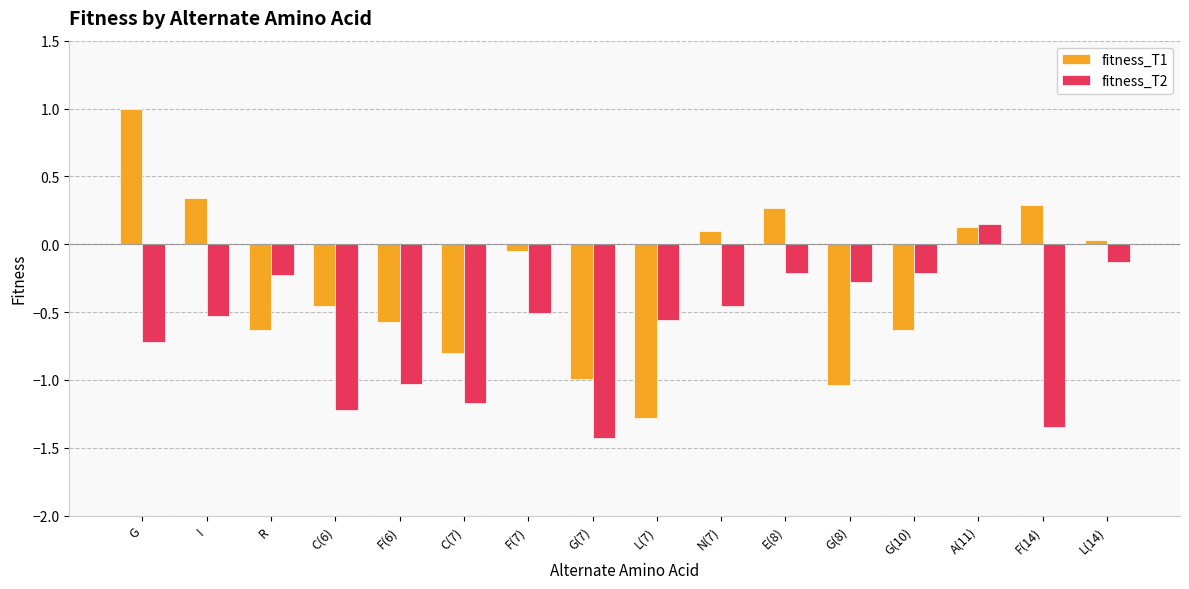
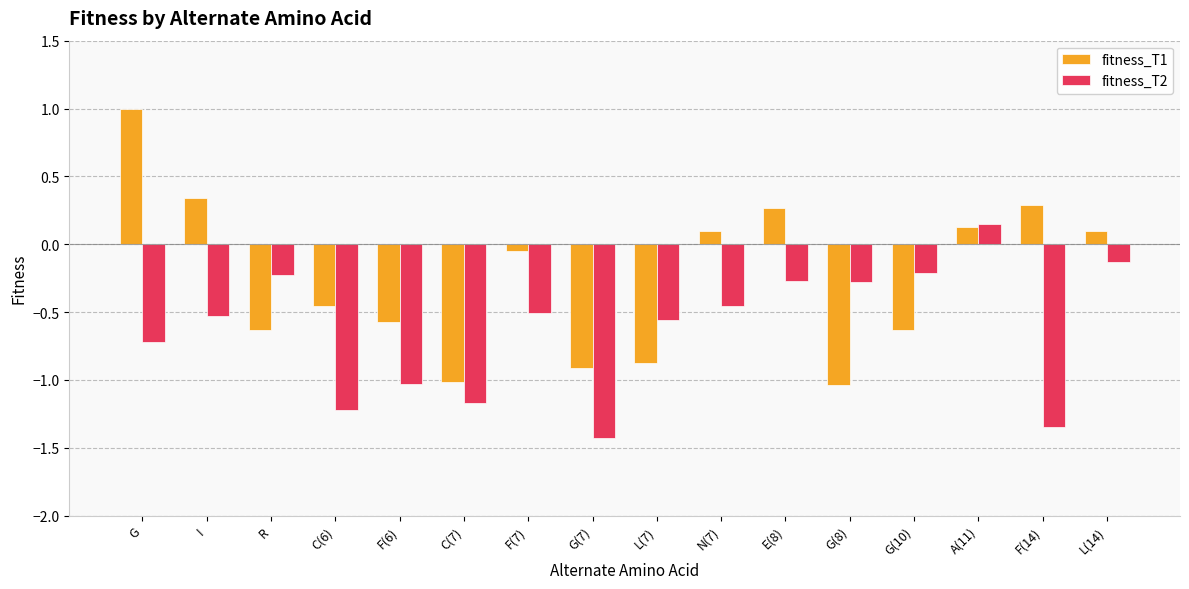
fitness_T1, C(7): -0.80 -> -1.01
fitness_T1, G(7): -0.99 -> -0.92
fitness_T1, L(7): -1.28 -> -0.87
fitness_T2, E(8): -0.21 -> -0.27
fitness_T1, L(14): 0.03 -> 0.10
